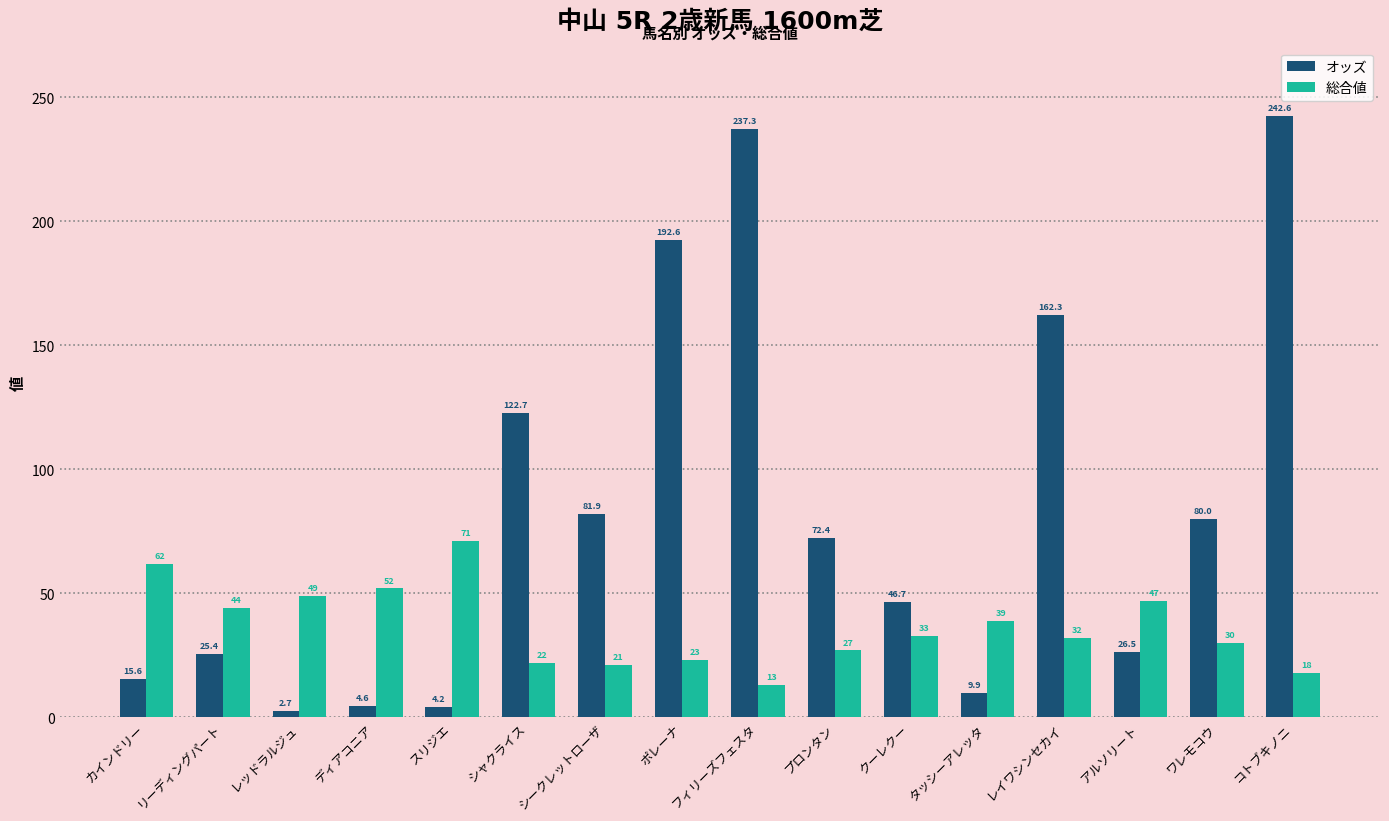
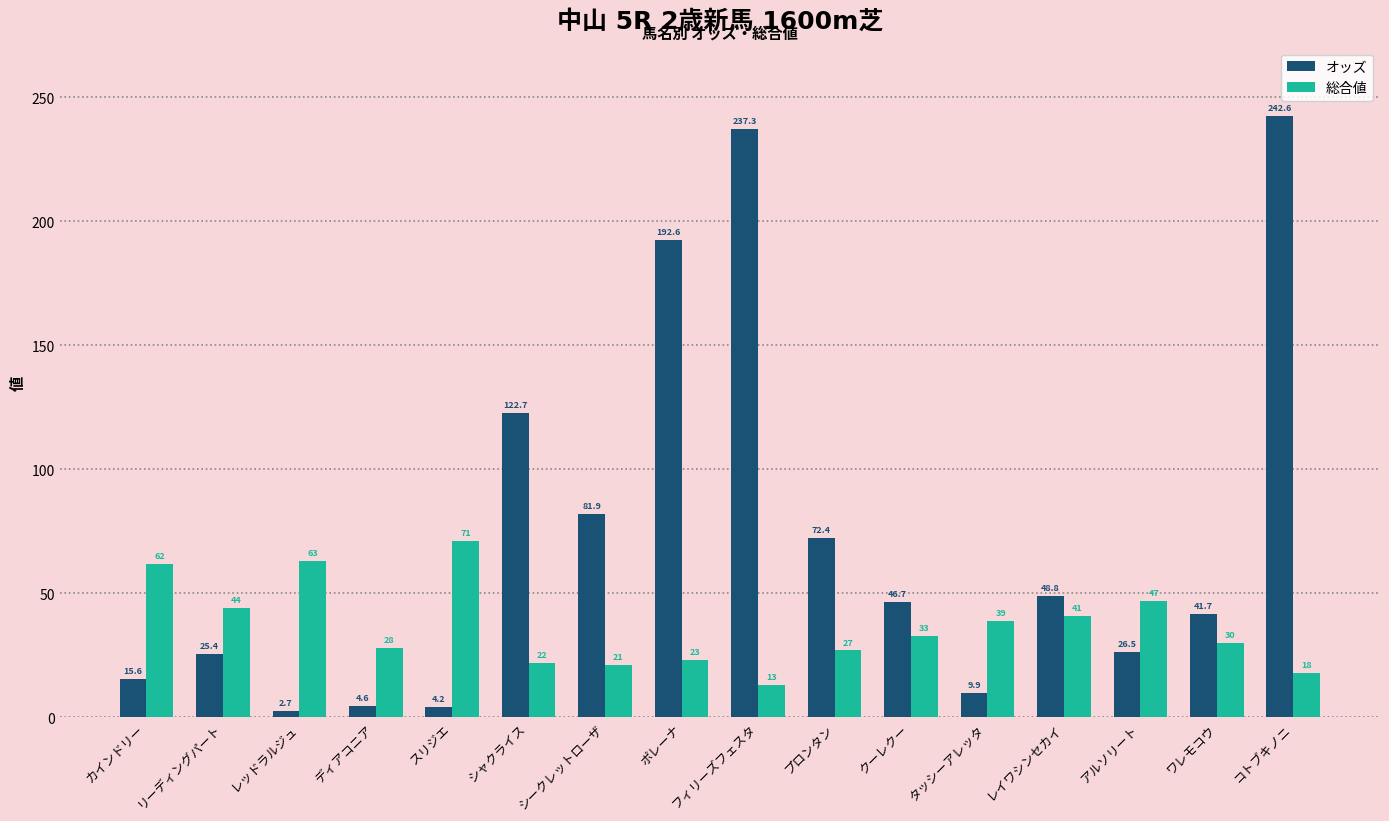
総合値, レッドラルジュ: 49 -> 63
総合値, ディアコニア: 52 -> 28
オッズ, レイワシンセカイ: 162.3 -> 48.8
総合値, レイワシンセカイ: 32 -> 41
オッズ, ワレモコウ: 80.0 -> 41.7
